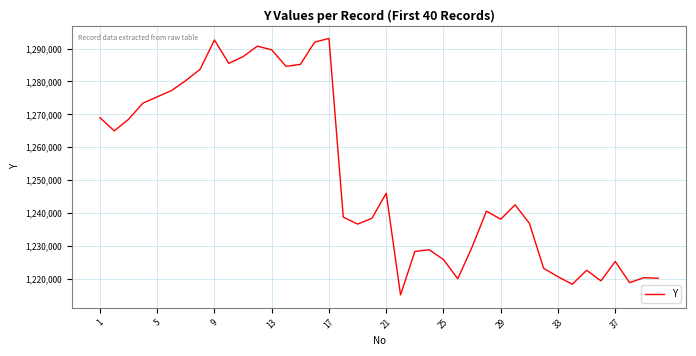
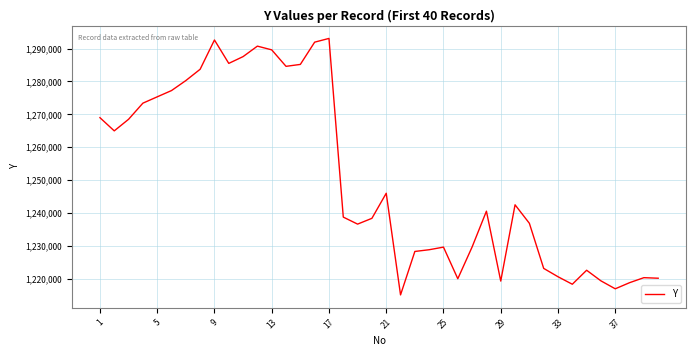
25: 1,226,000 -> 1,230,000
29: 1,238,000 -> 1,219,000
37: 1,225,000 -> 1,217,000
